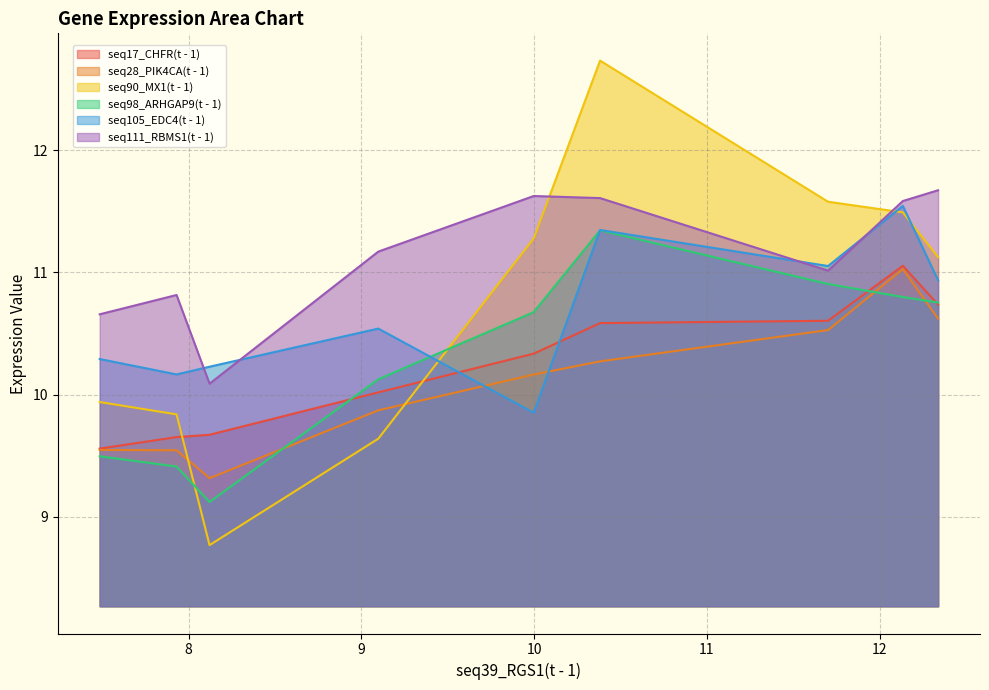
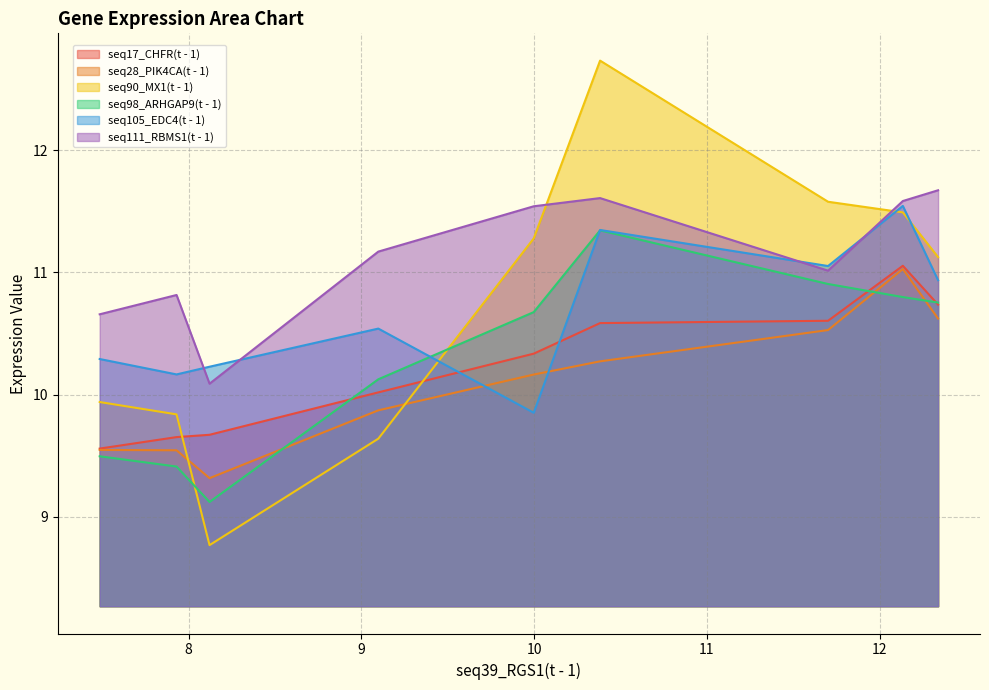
seq111_RBMS1(t - 1), 10: 11.63 -> 11.54
